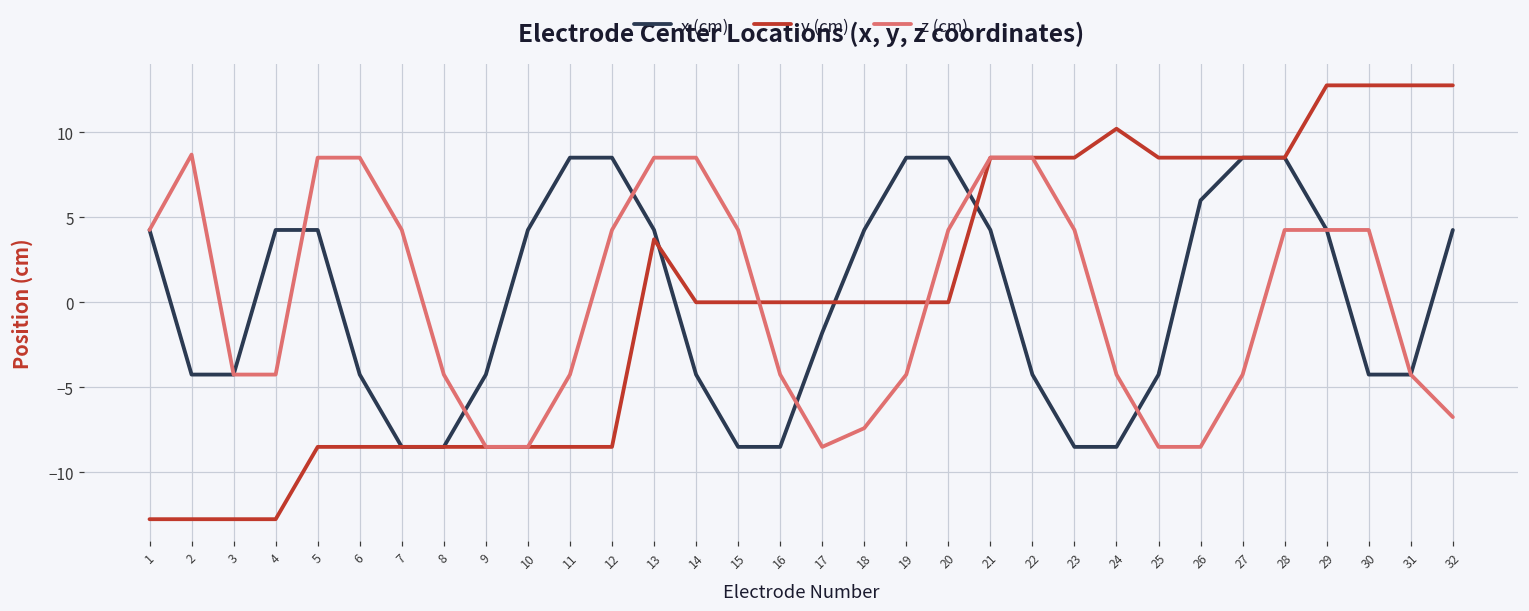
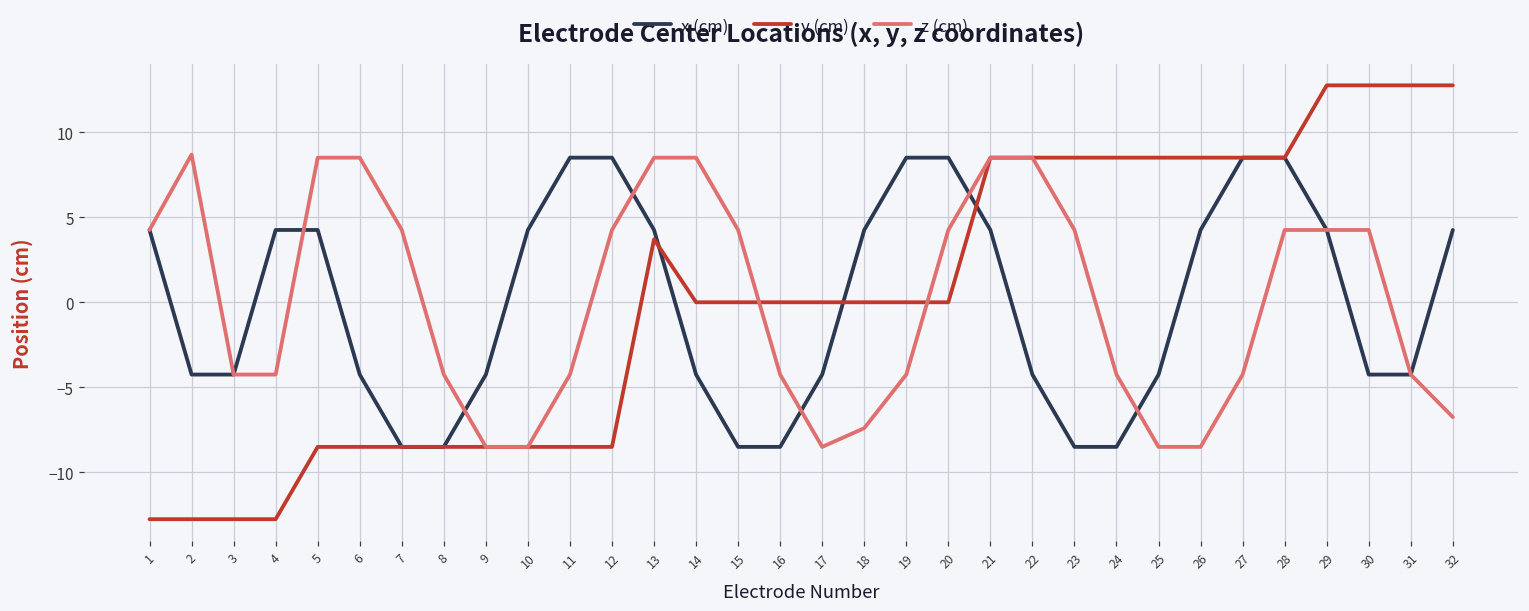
x (cm), 17: -1.8 -> -4.3
y (cm), 24: 10.2 -> 8.5
x (cm), 26: 6.0 -> 4.3
